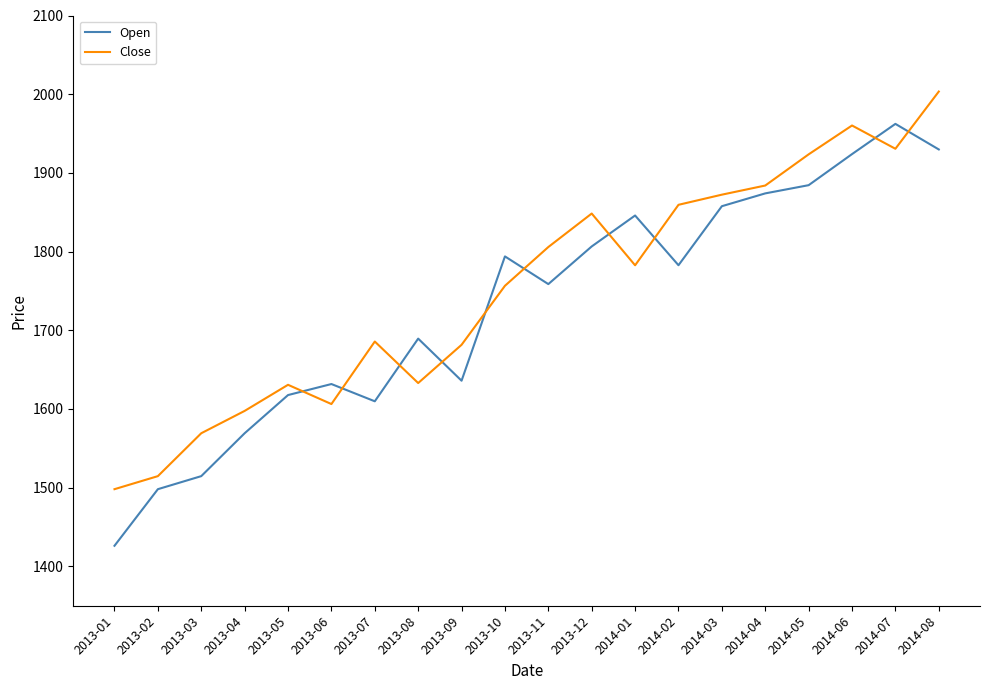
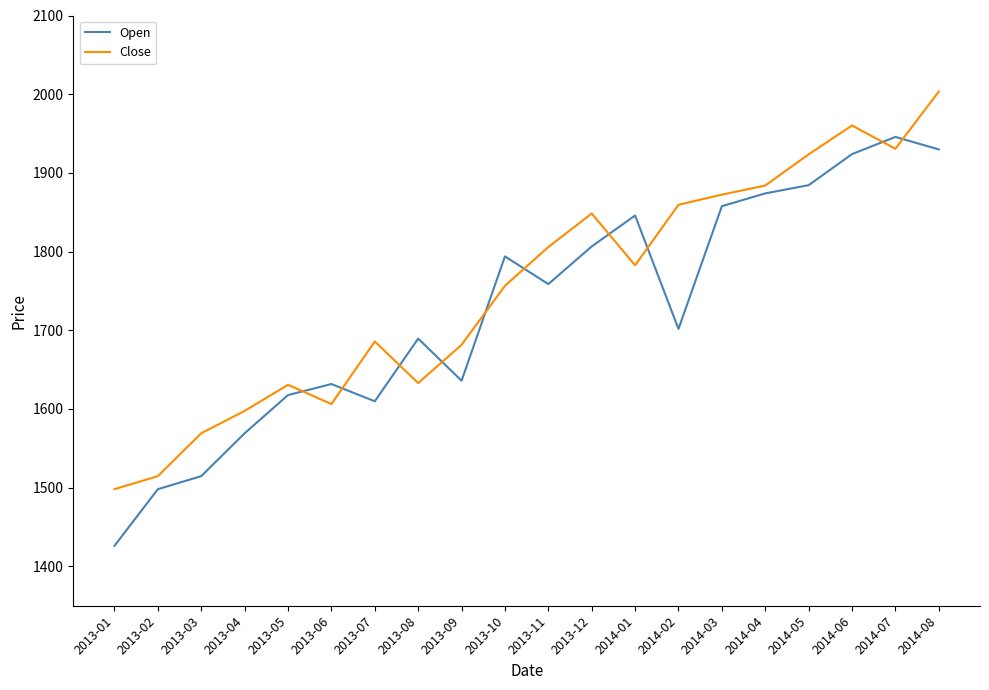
Open, 2014-02: 1780 -> 1700
Open, 2014-07: 1960 -> 1950
